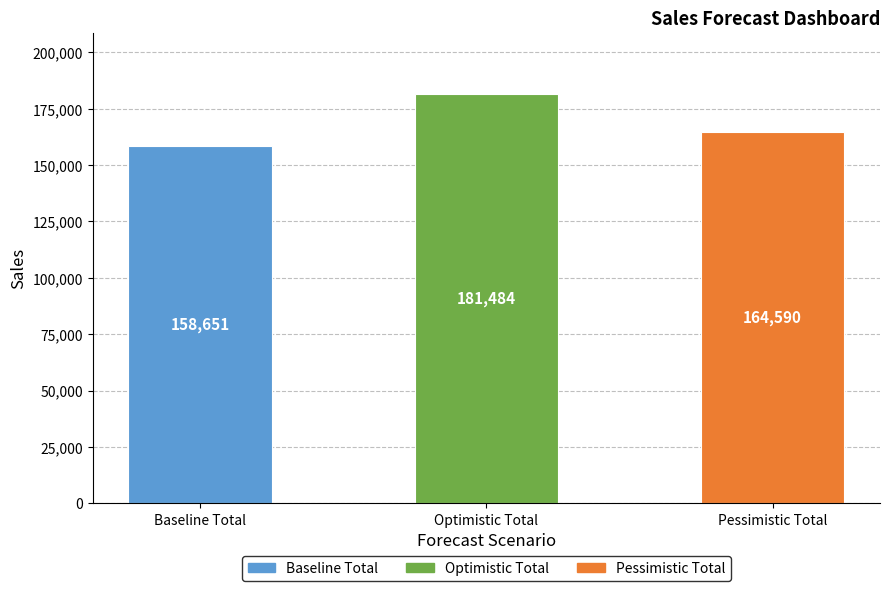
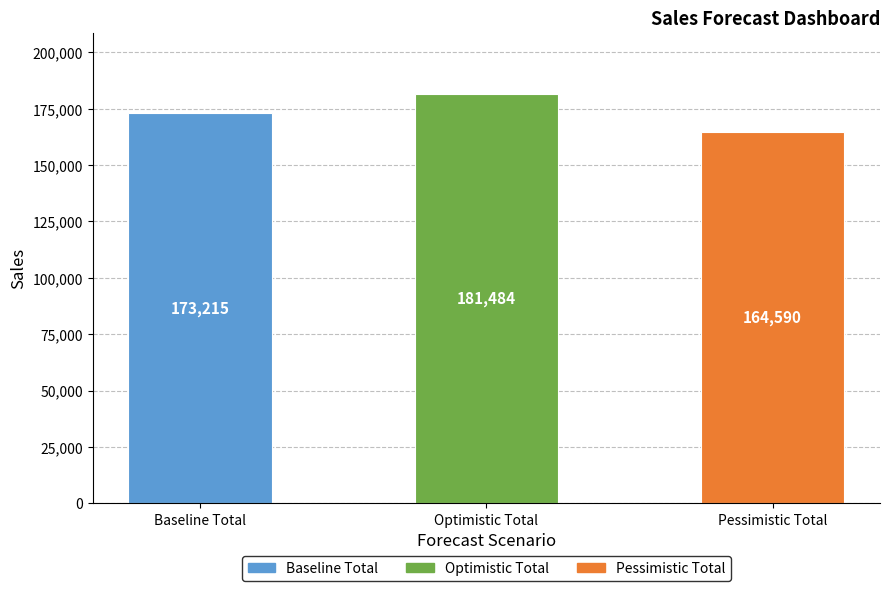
Baseline Total: 158,651 -> 173,215
